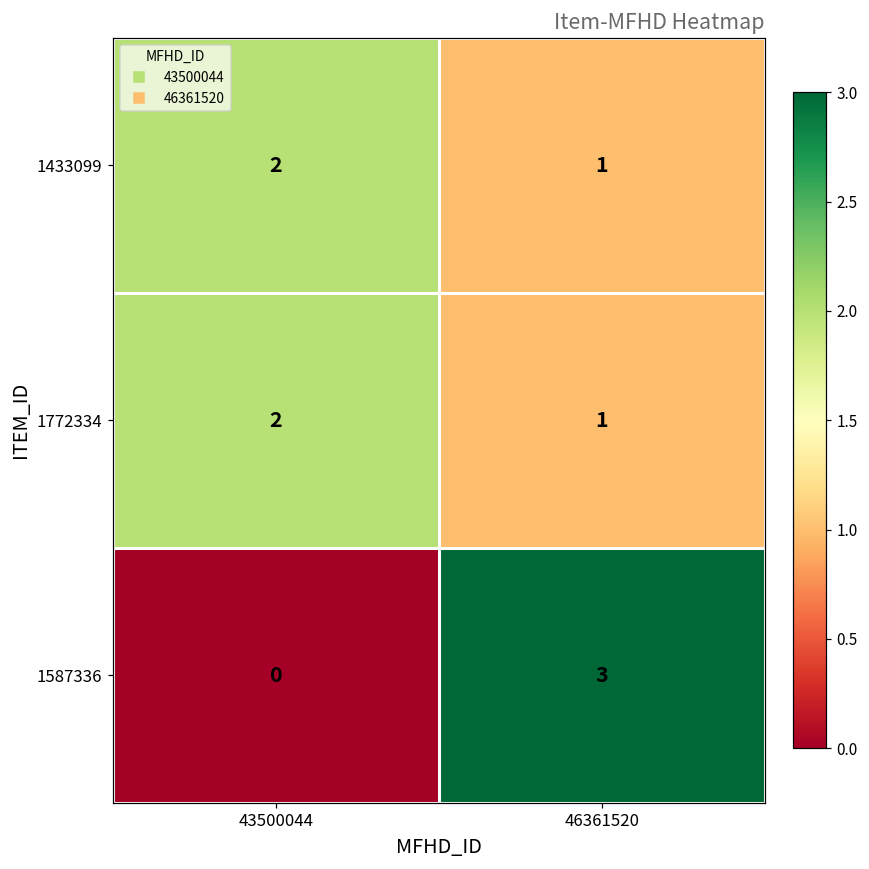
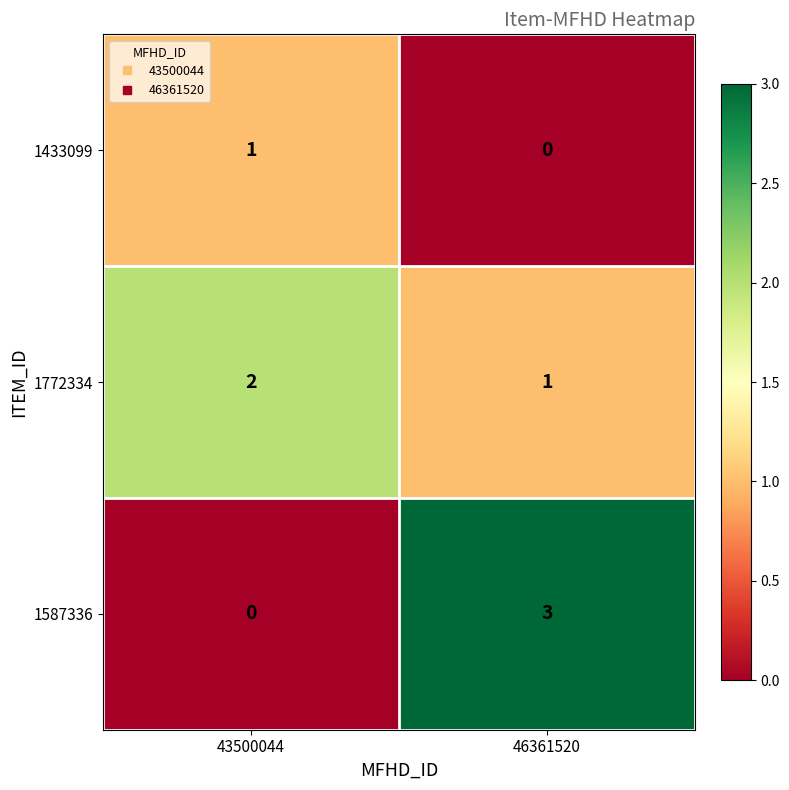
1433099, 43500044: 2 -> 1
1433099, 46361520: 1 -> 0
